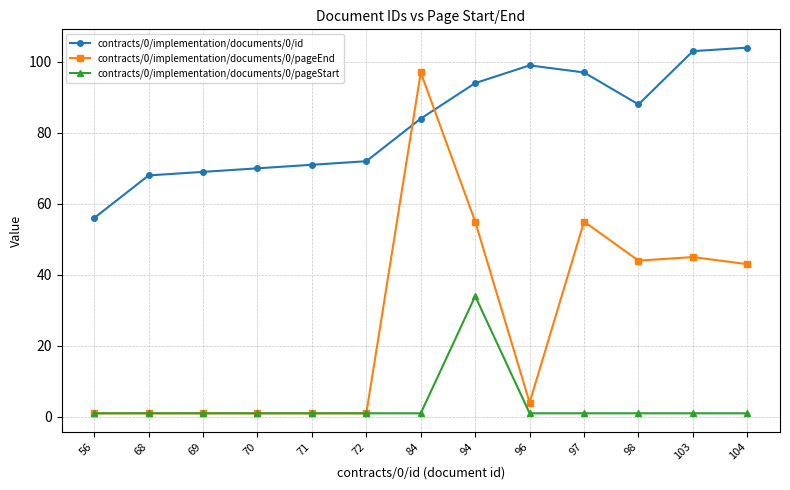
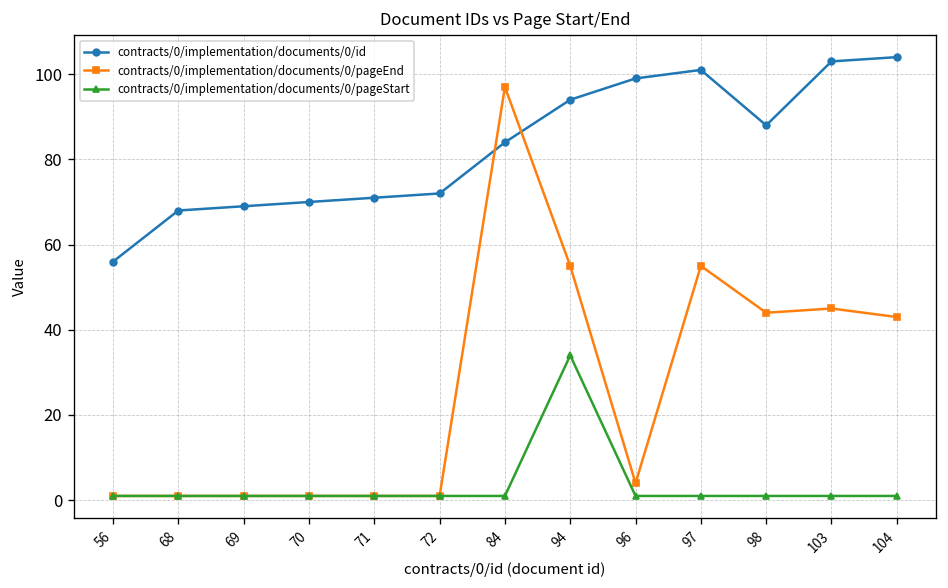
contracts/0/implementation/documents/0/id, 97: 97 -> 101
